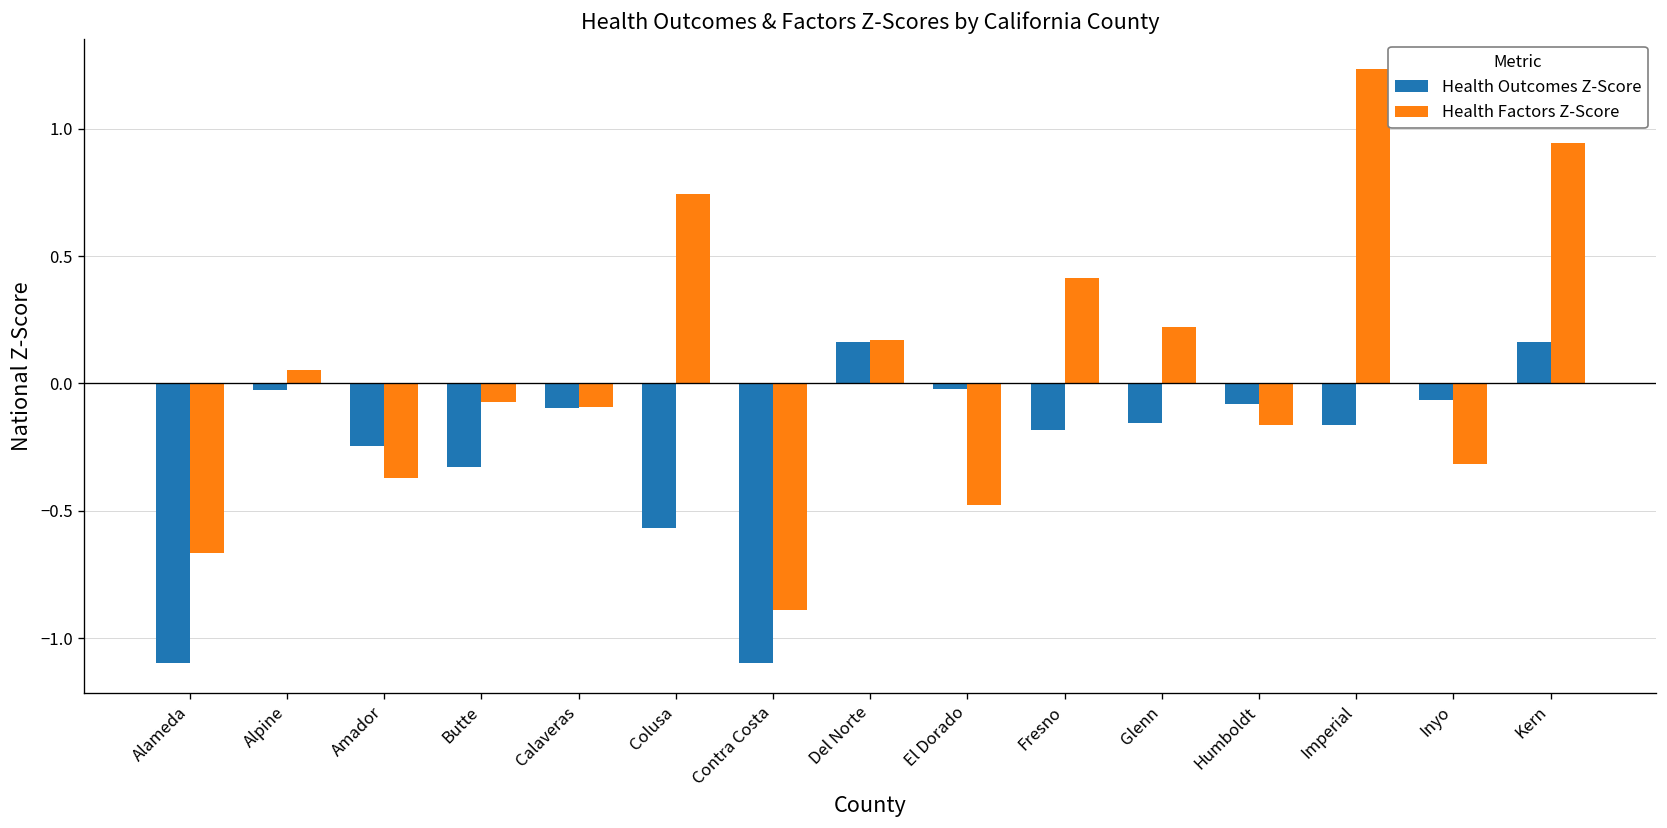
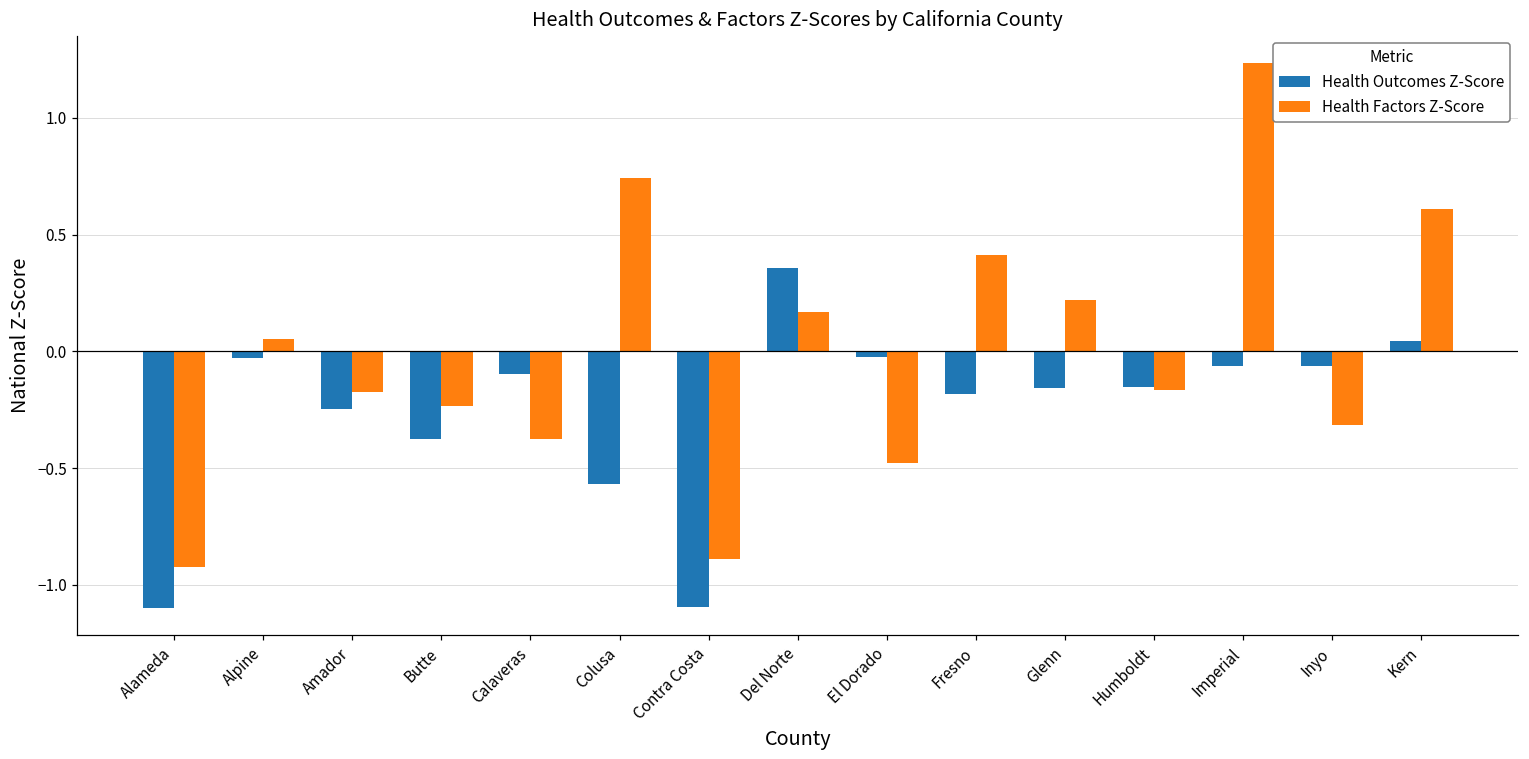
Health Factors Z-Score, Alameda: -0.66 -> -0.92
Health Factors Z-Score, Amador: -0.37 -> -0.17
Health Outcomes Z-Score, Butte: -0.33 -> -0.37
Health Factors Z-Score, Butte: -0.07 -> -0.23
Health Factors Z-Score, Calaveras: -0.09 -> -0.37
Health Outcomes Z-Score, Del Norte: 0.16 -> 0.36
Health Outcomes Z-Score, Humboldt: -0.08 -> -0.15
Health Outcomes Z-Score, Imperial: -0.16 -> -0.06
Health Outcomes Z-Score, Kern: 0.16 -> 0.05
Health Factors Z-Score, Kern: 0.95 -> 0.61
